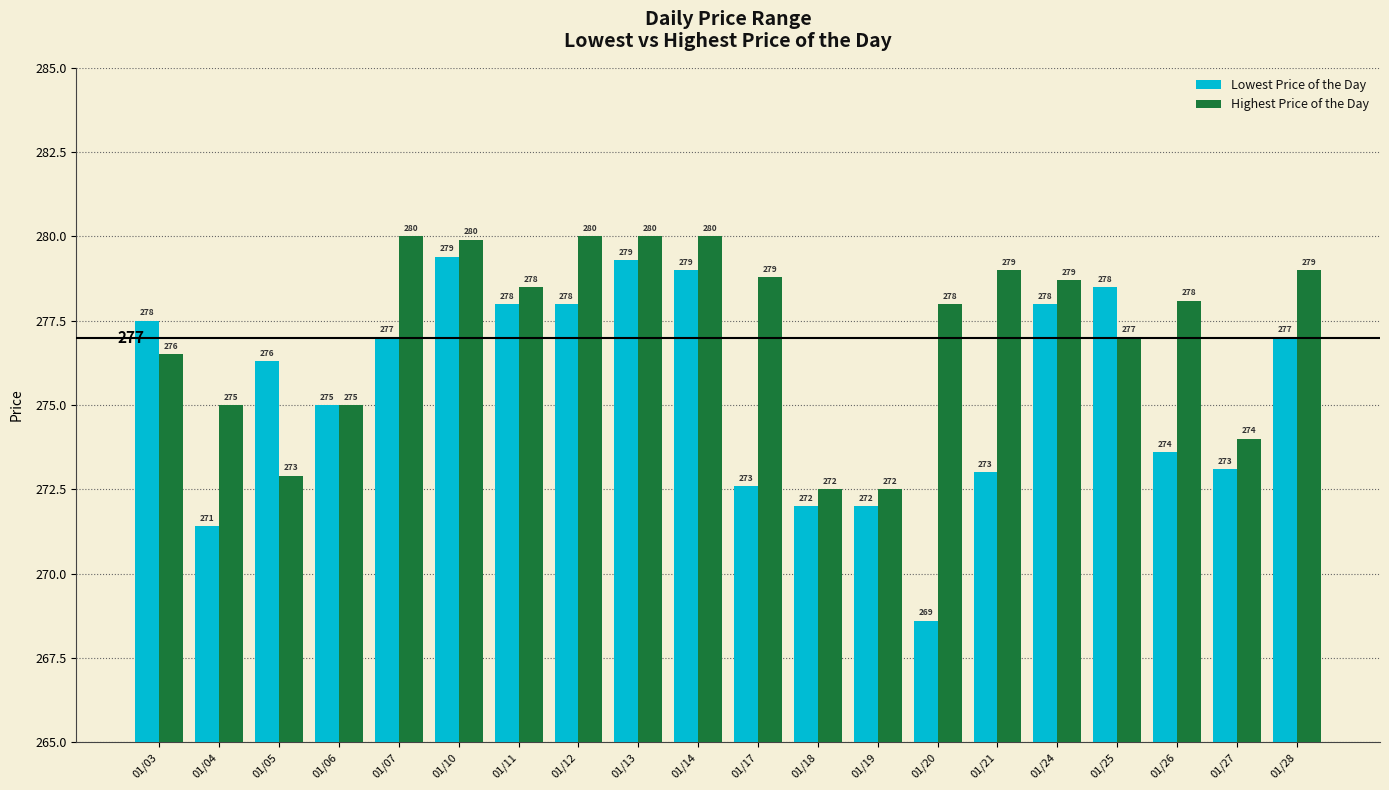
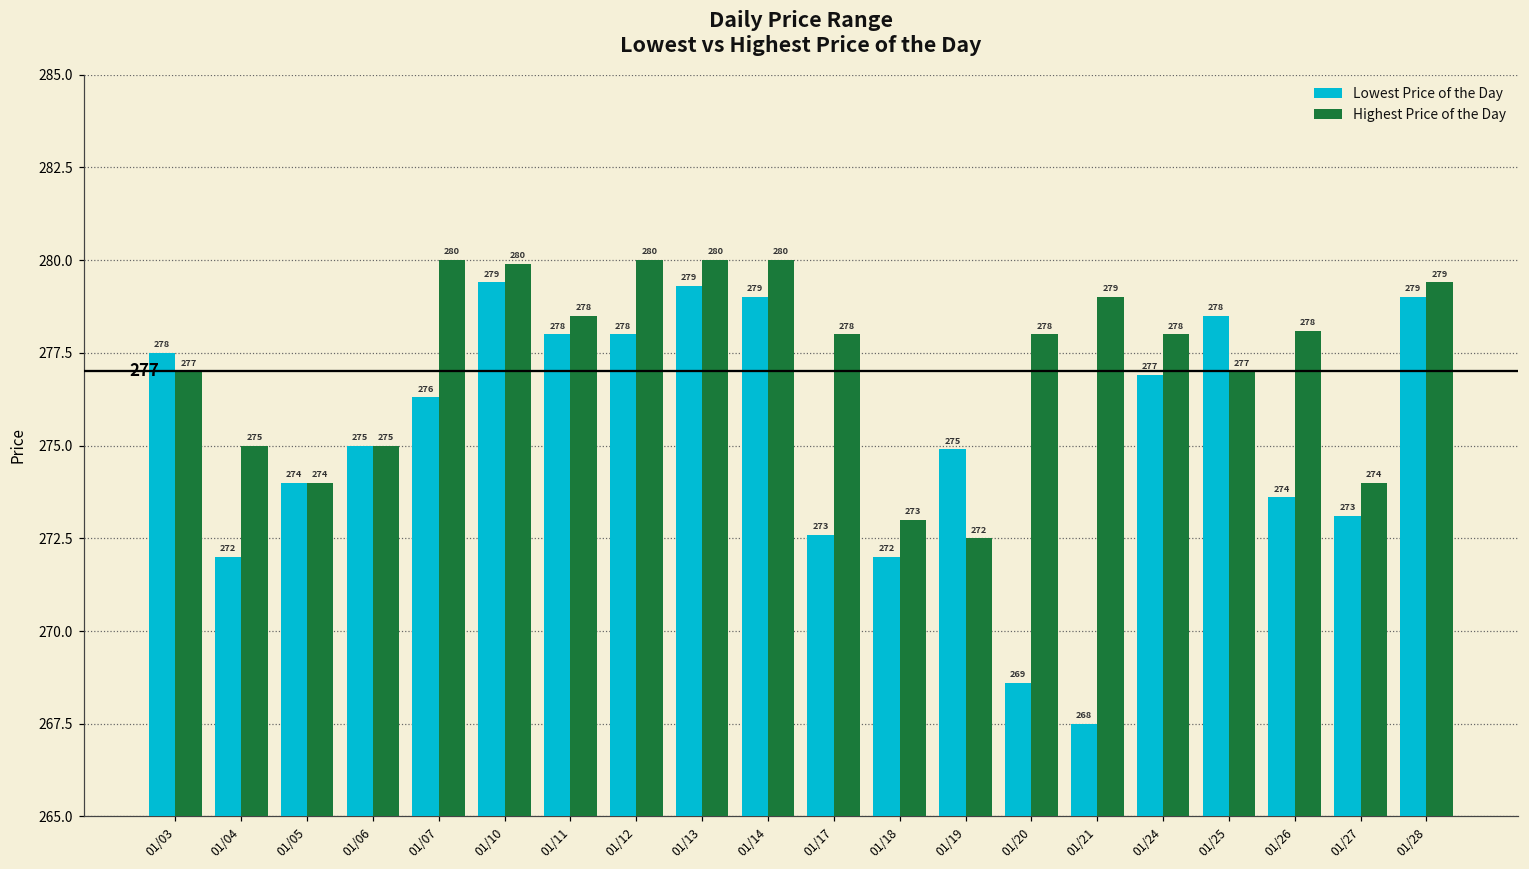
Highest Price of the Day, 01/03: 276 -> 277
Lowest Price of the Day, 01/04: 271 -> 272
Lowest Price of the Day, 01/05: 276 -> 274
Highest Price of the Day, 01/05: 273 -> 274
Lowest Price of the Day, 01/07: 277 -> 276
Highest Price of the Day, 01/17: 279 -> 278
Highest Price of the Day, 01/18: 272 -> 273
Lowest Price of the Day, 01/19: 272 -> 275
Lowest Price of the Day, 01/21: 273 -> 268
Lowest Price of the Day, 01/24: 278 -> 277
Highest Price of the Day, 01/24: 279 -> 278
Lowest Price of the Day, 01/28: 277 -> 279
Highest Price of the Day, 01/28: 279.0 -> 279.4
